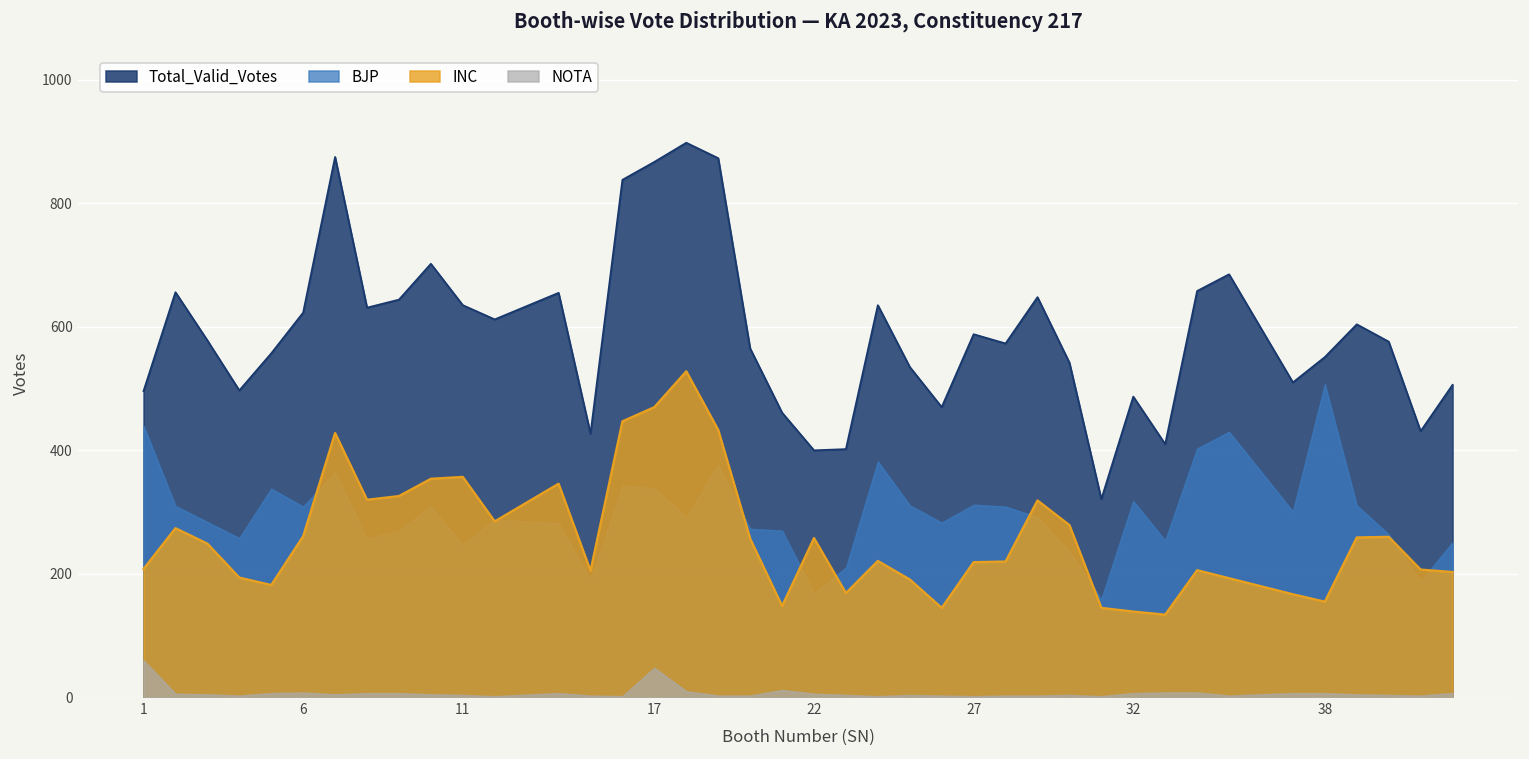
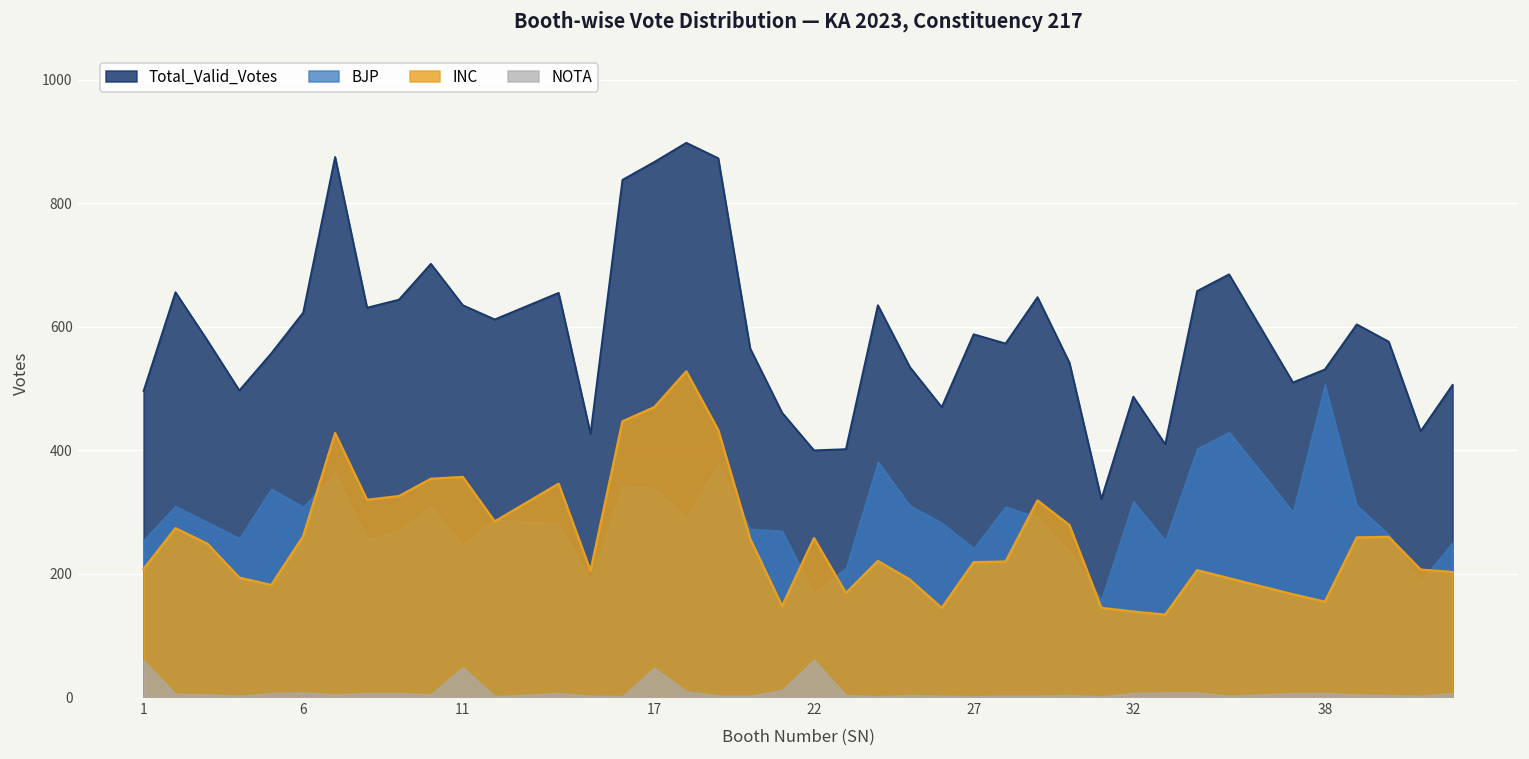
BJP, 1: 440 -> 260
NOTA, 11: 0 -> 50
NOTA, 22: 10 -> 60
BJP, 27: 310 -> 240
Total_Valid_Votes, 38: 550 -> 530
